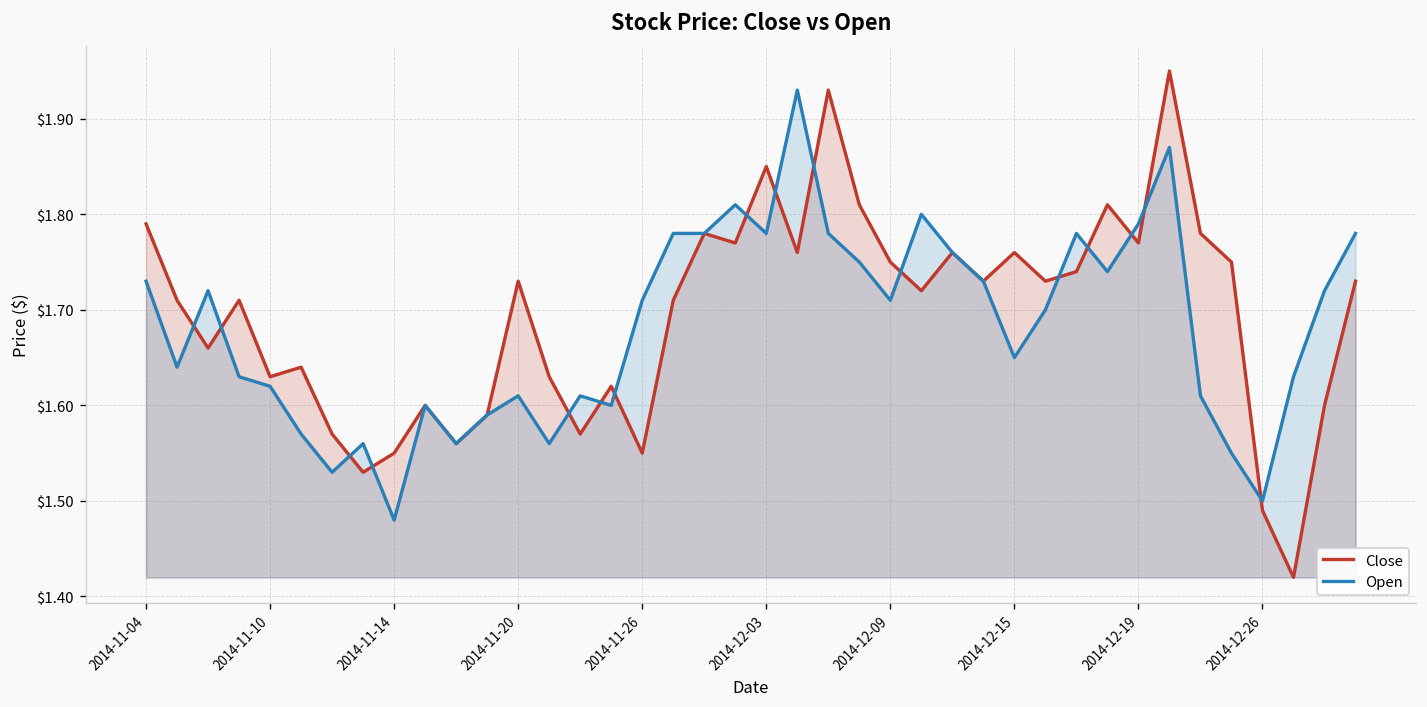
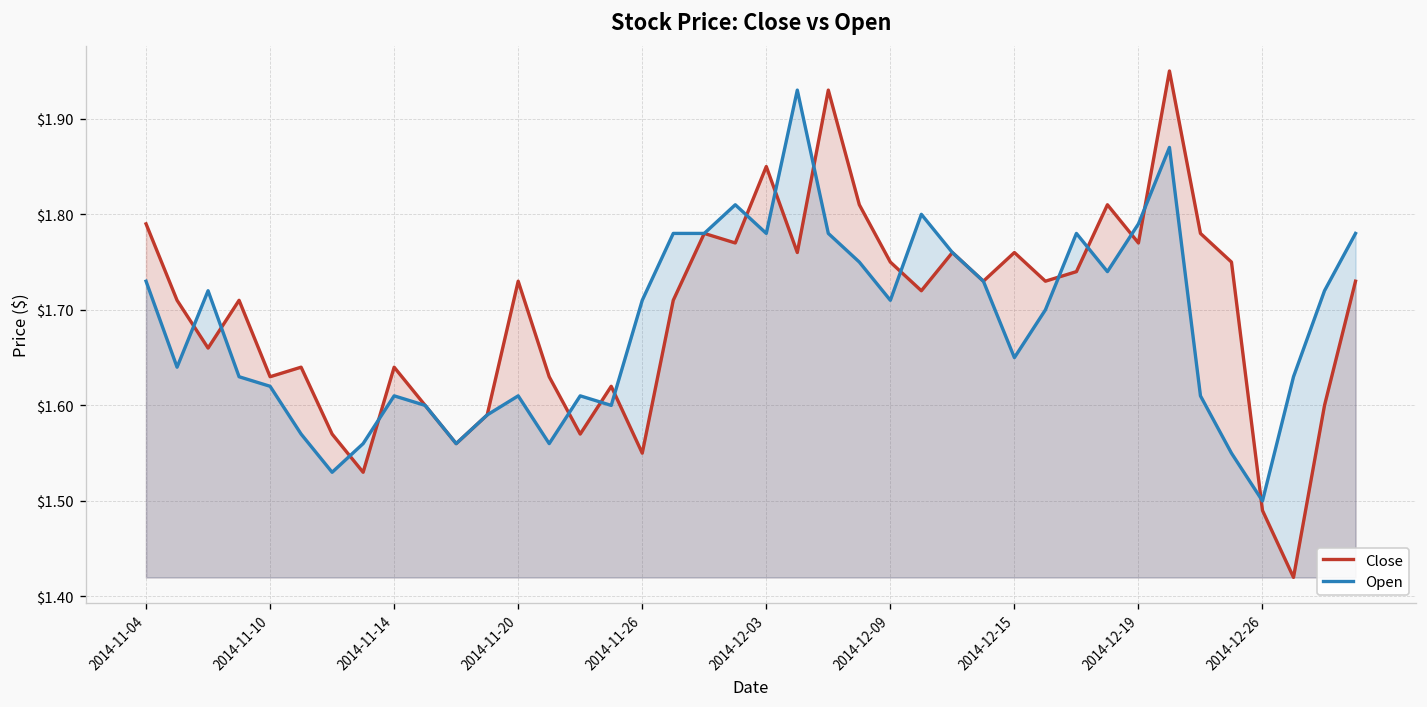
Close, 2014-11-14: $1.55 -> $1.64
Open, 2014-11-14: $1.48 -> $1.61
